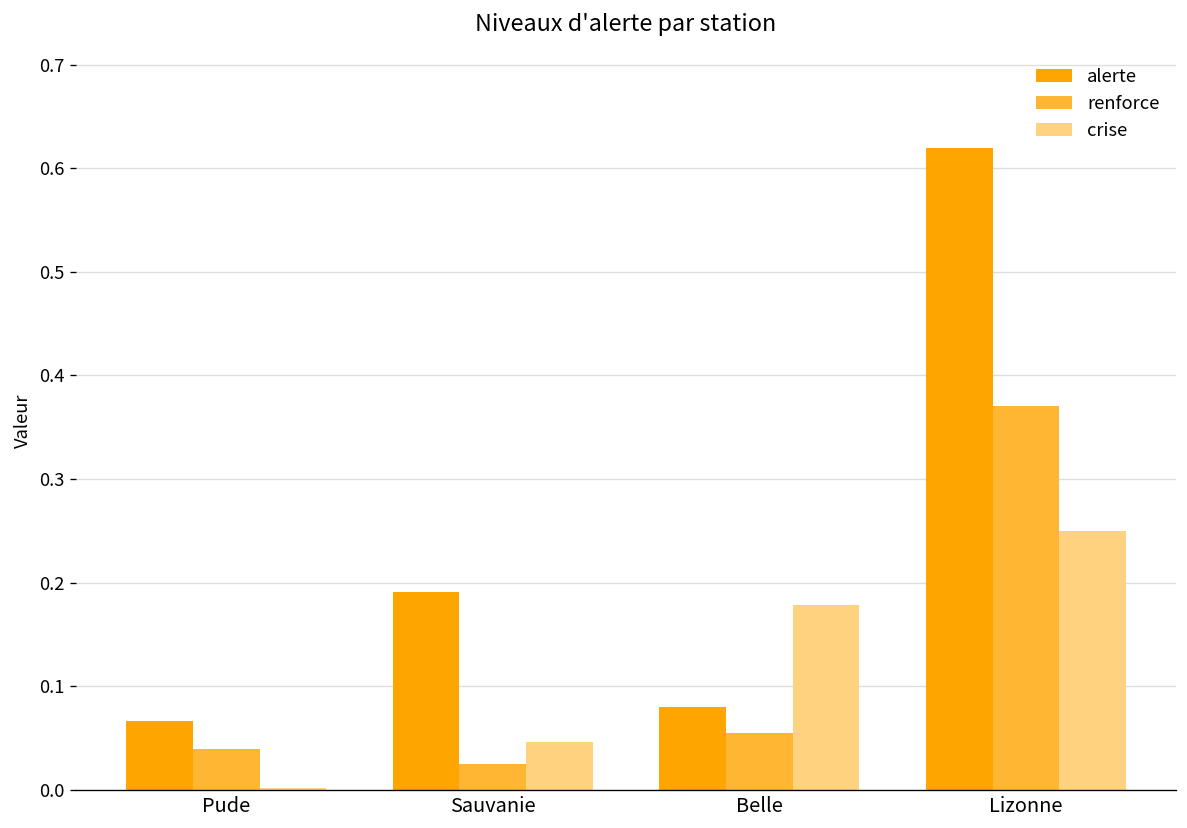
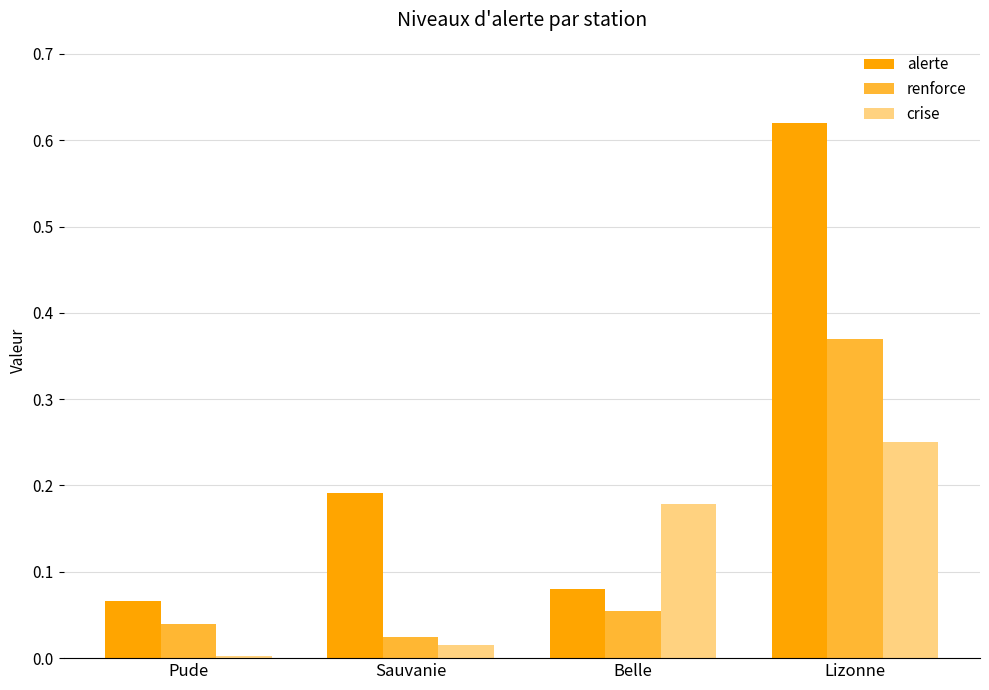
crise, Sauvanie: 0.05 -> 0.02
